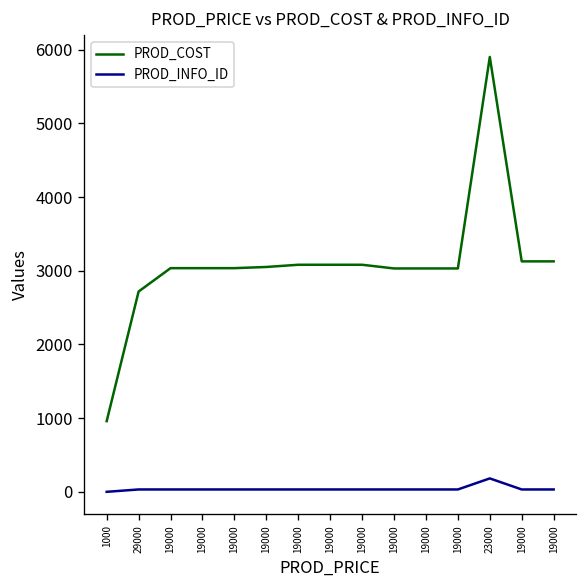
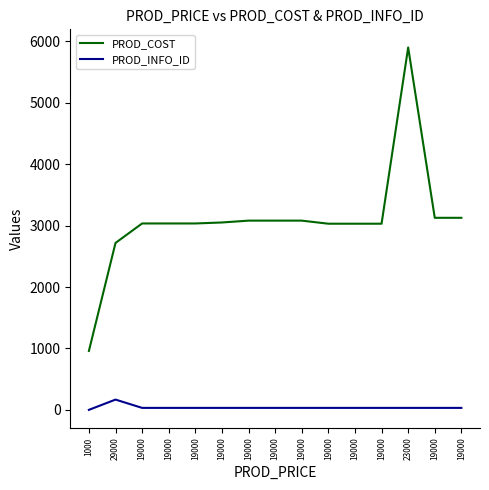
PROD_INFO_ID, 29000: 0 -> 200
PROD_INFO_ID, 23000: 200 -> 0
